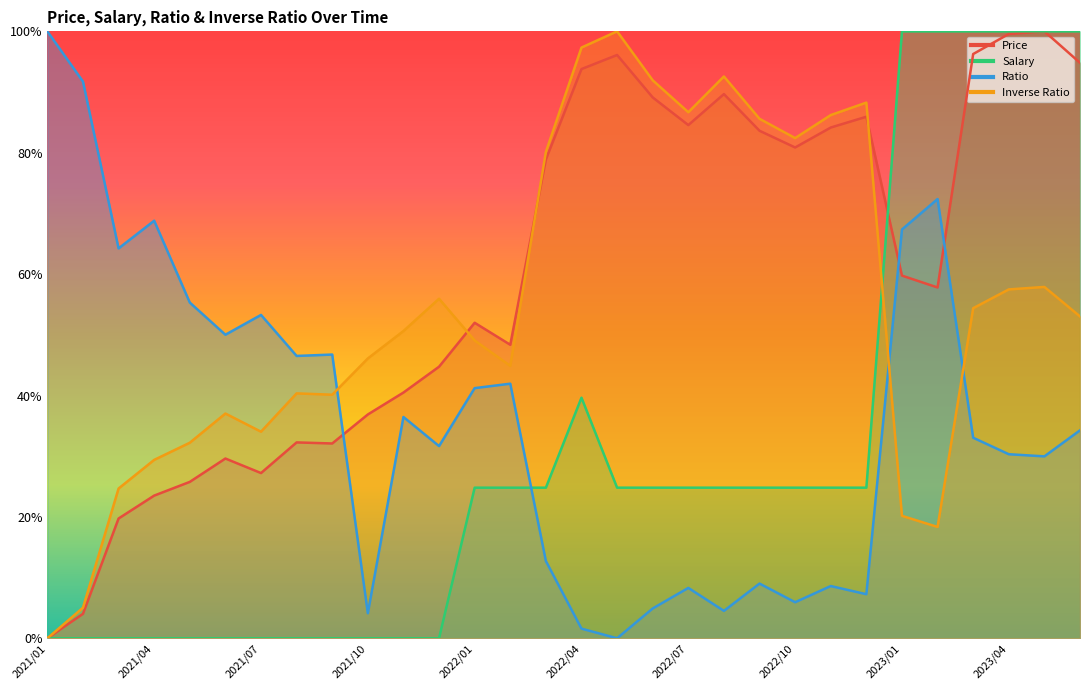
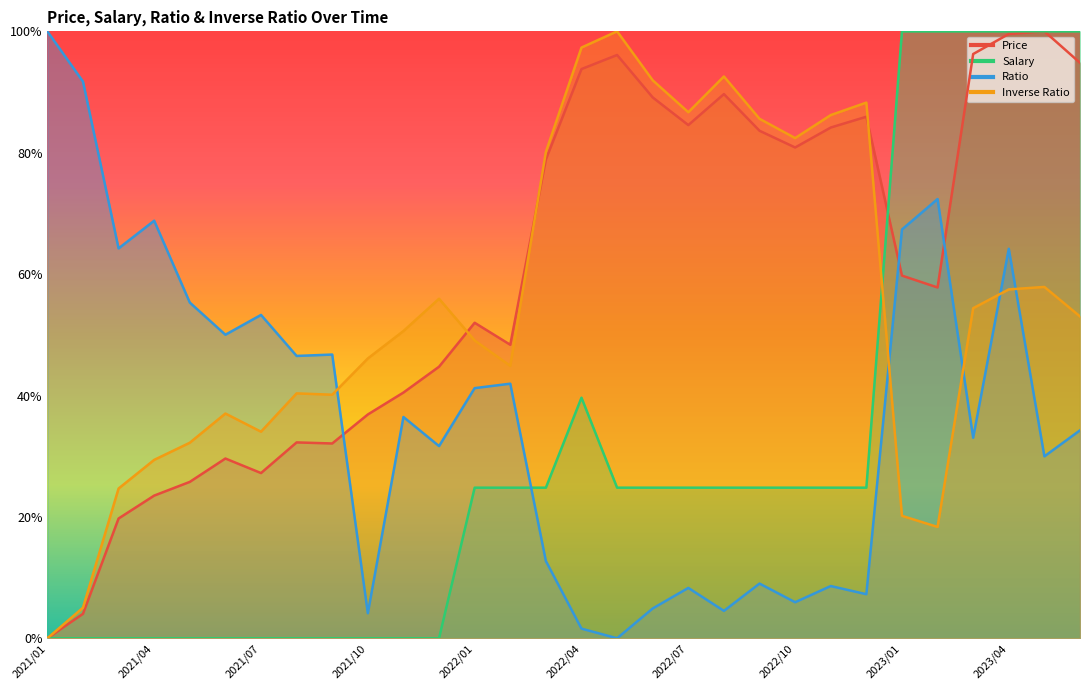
Ratio, 2023/04: 30% -> 64%
